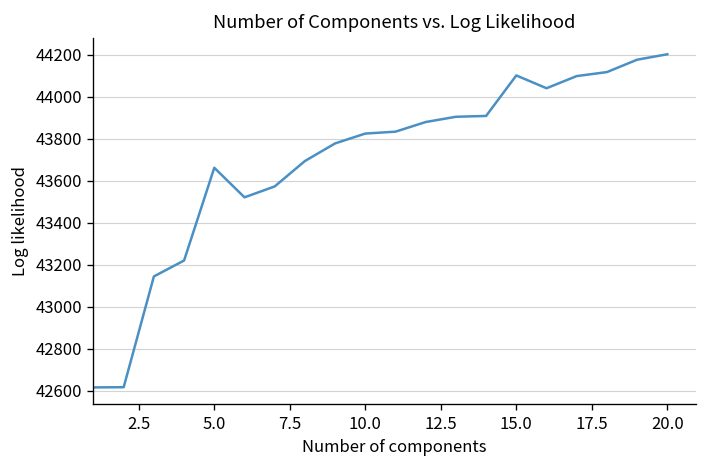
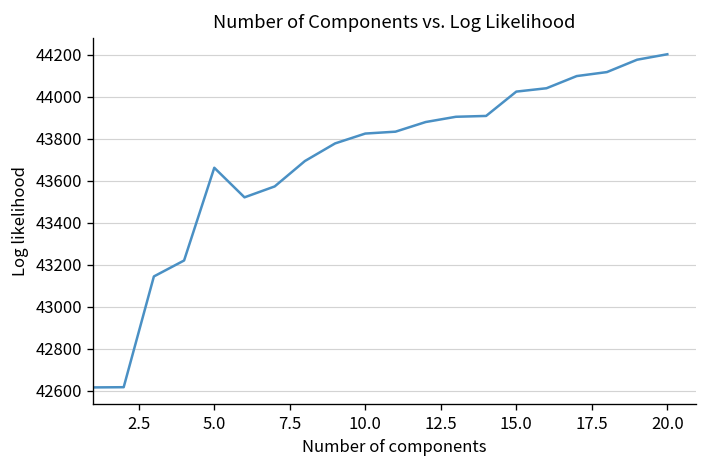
15.0: 44100 -> 44030
